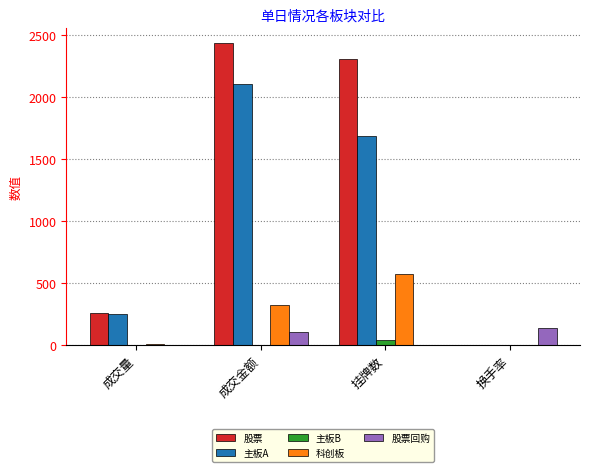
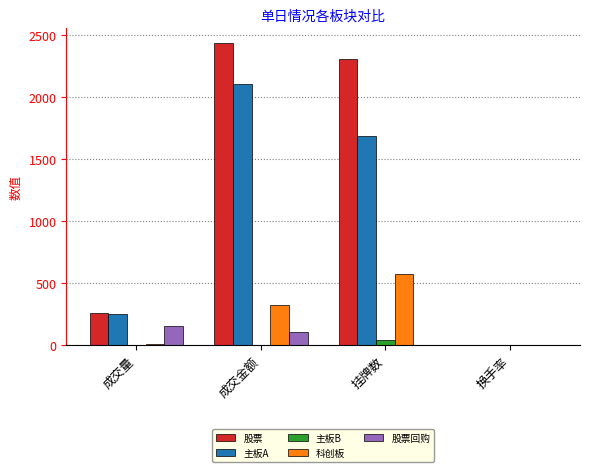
股票回购, 成交量: 0 -> 150
股票回购, 换手率: 140 -> 0
